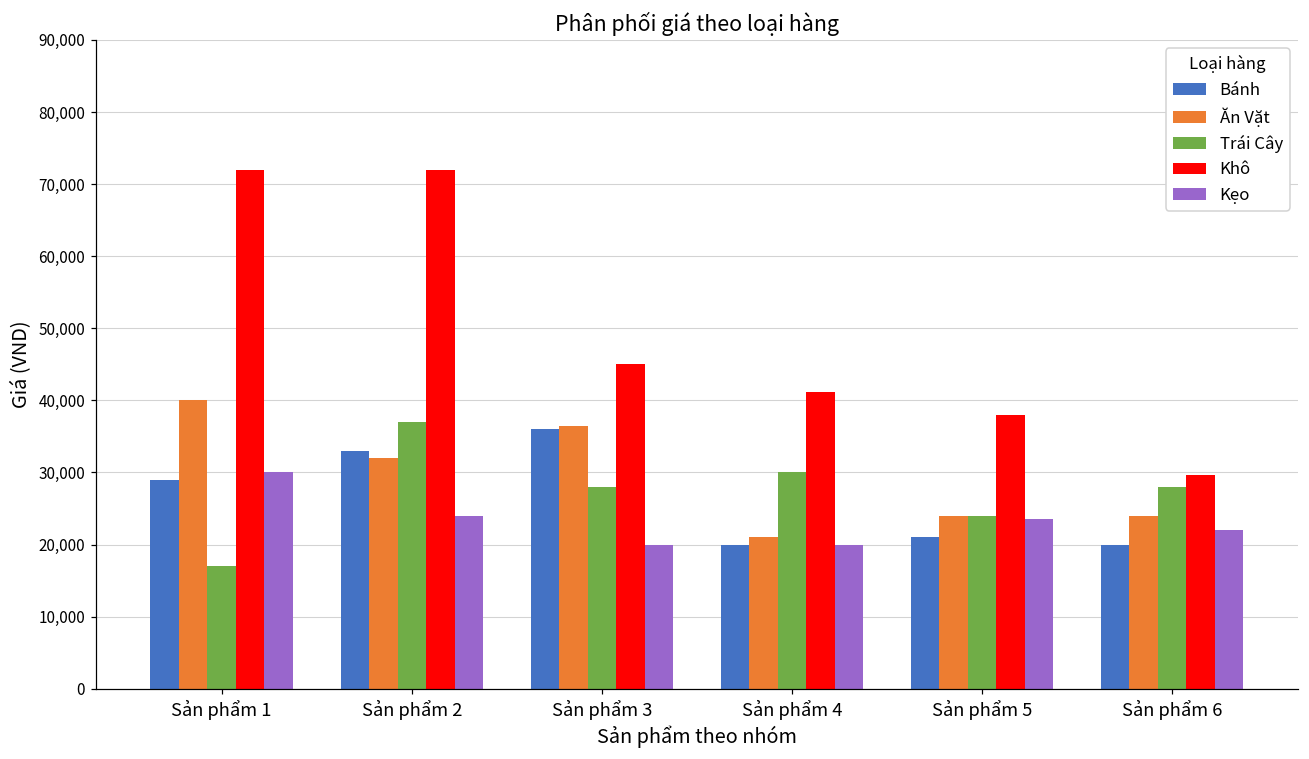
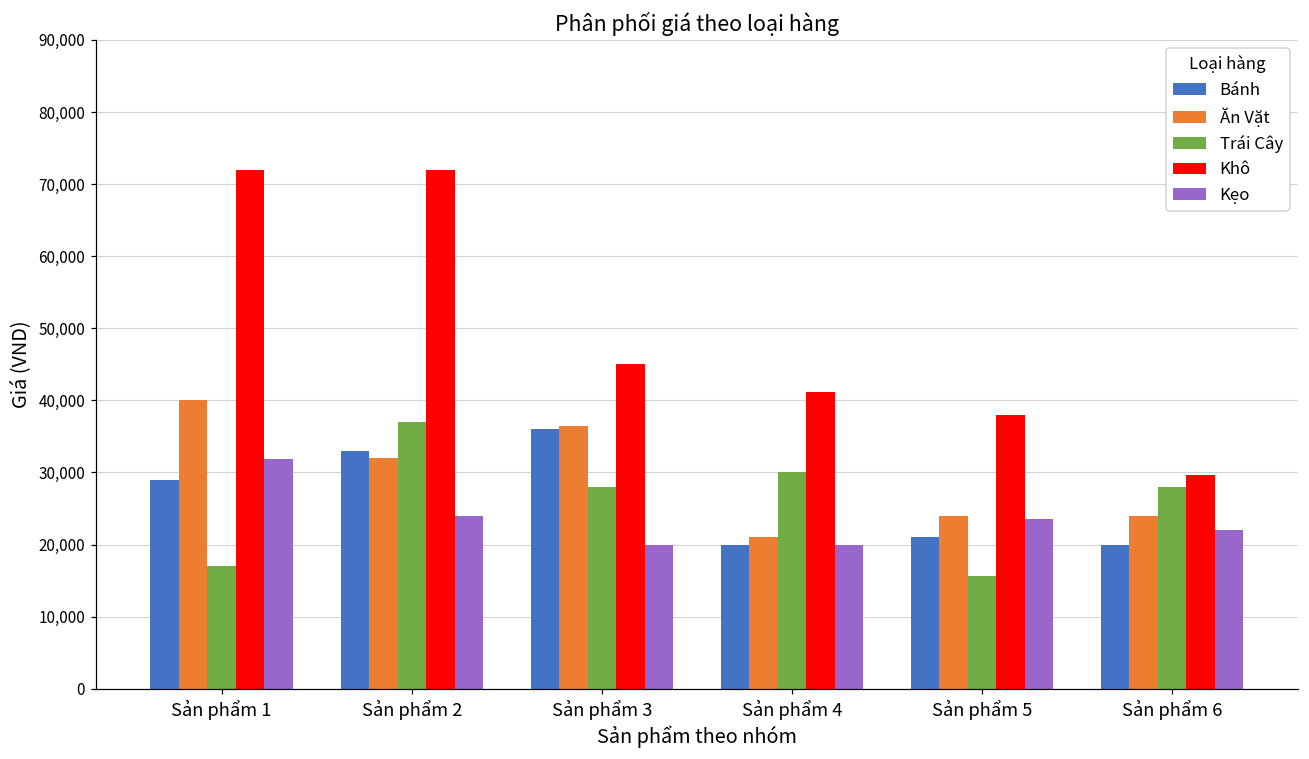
Kẹo, Sản phẩm 1: 30,000 -> 32,000
Trái Cây, Sản phẩm 5: 24,000 -> 16,000
